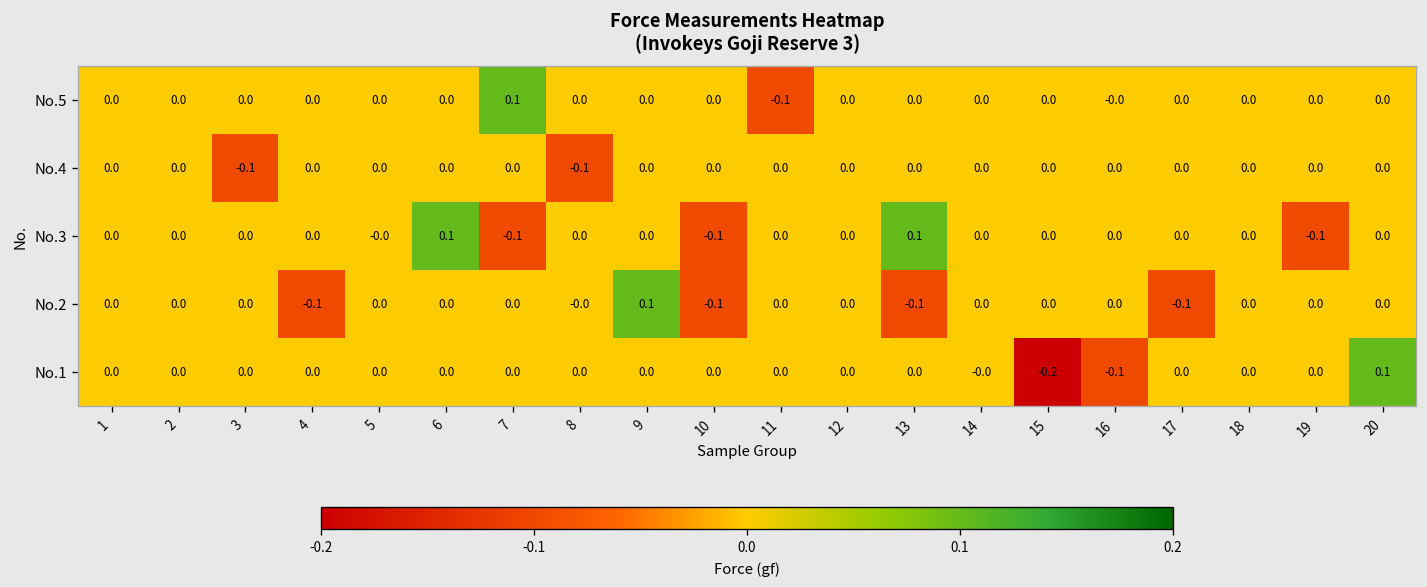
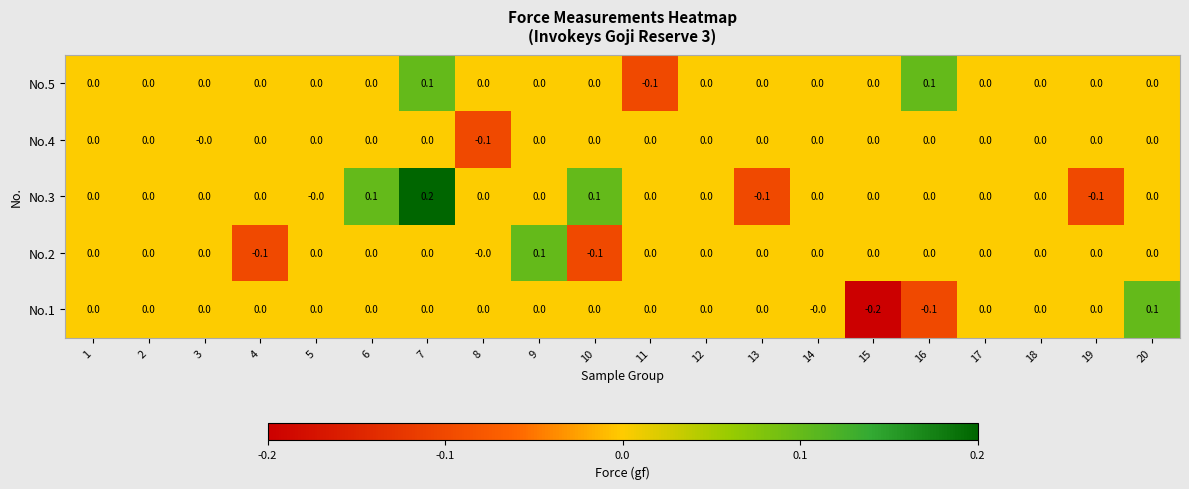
No.5, 16: -0.0 -> 0.1
No.4, 3: -0.1 -> -0.0
No.3, 7: -0.1 -> 0.2
No.3, 10: -0.1 -> 0.1
No.3, 13: 0.1 -> -0.1
No.2, 13: -0.1 -> 0.0
No.2, 17: -0.1 -> 0.0
